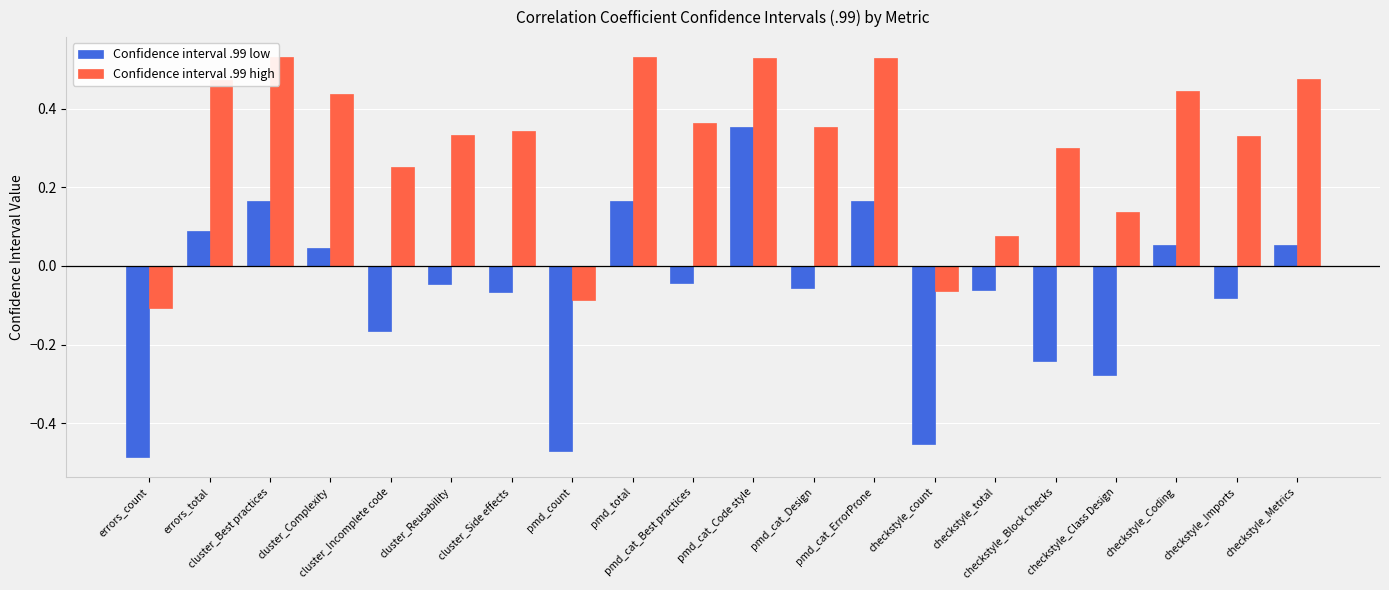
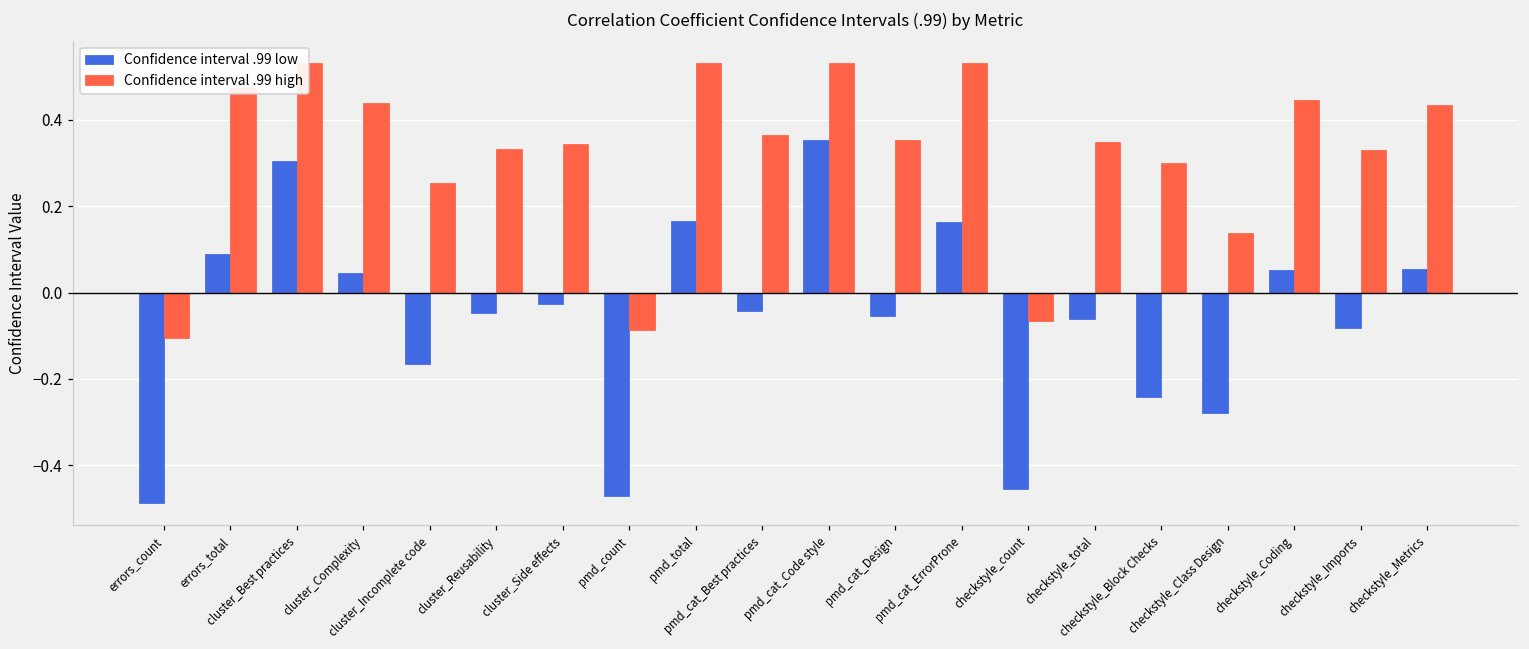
Confidence interval .99 low, cluster_Best practices: 0.17 -> 0.30
Confidence interval .99 low, cluster_Side effects: -0.07 -> -0.03
Confidence interval .99 high, checkstyle_total: 0.08 -> 0.35
Confidence interval .99 high, checkstyle_Metrics: 0.47 -> 0.43
